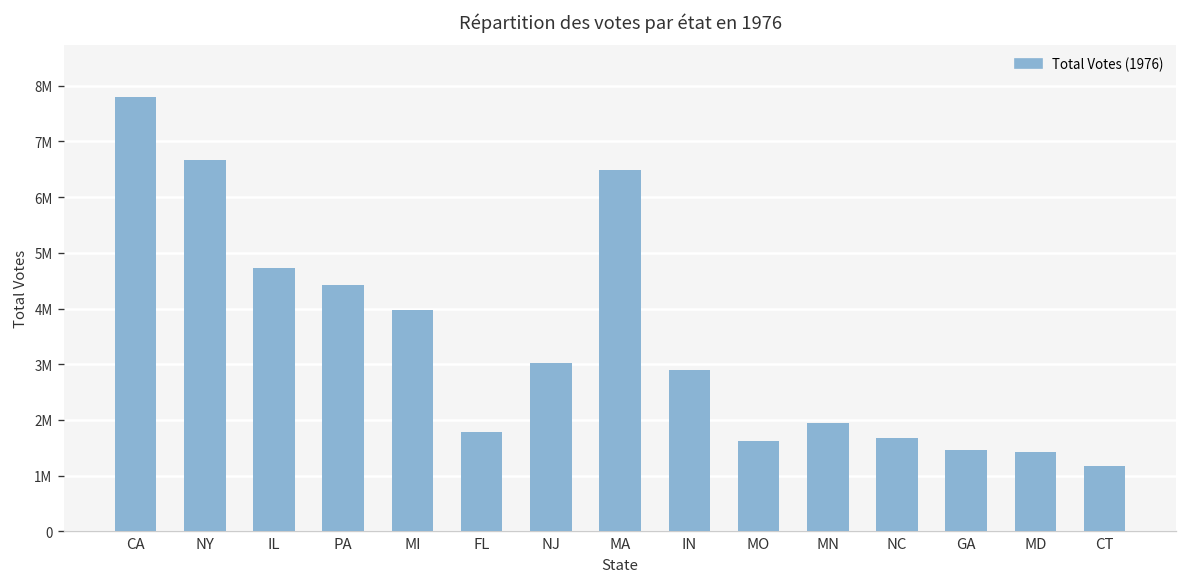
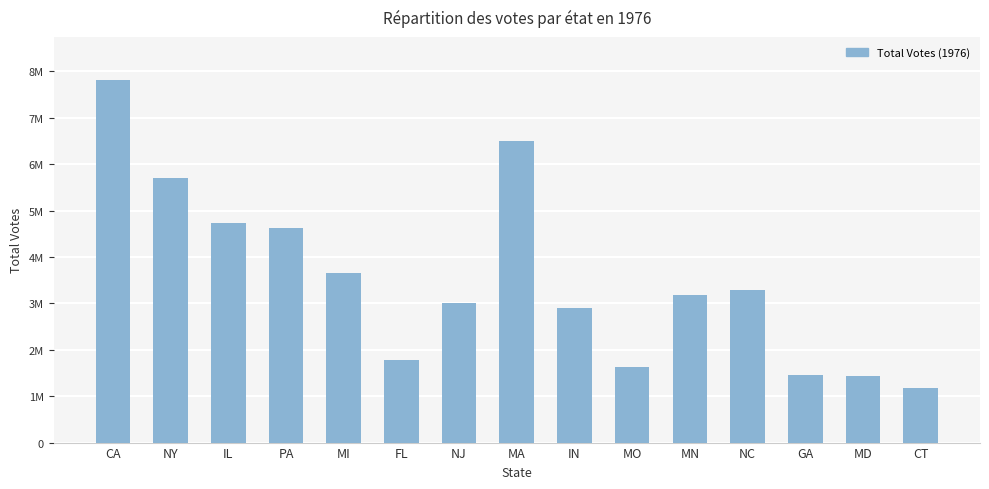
NY: 6700000 -> 5700000
PA: 4400000 -> 4600000
MI: 4000000 -> 3700000
MN: 1900000 -> 3200000
NC: 1700000 -> 3300000
